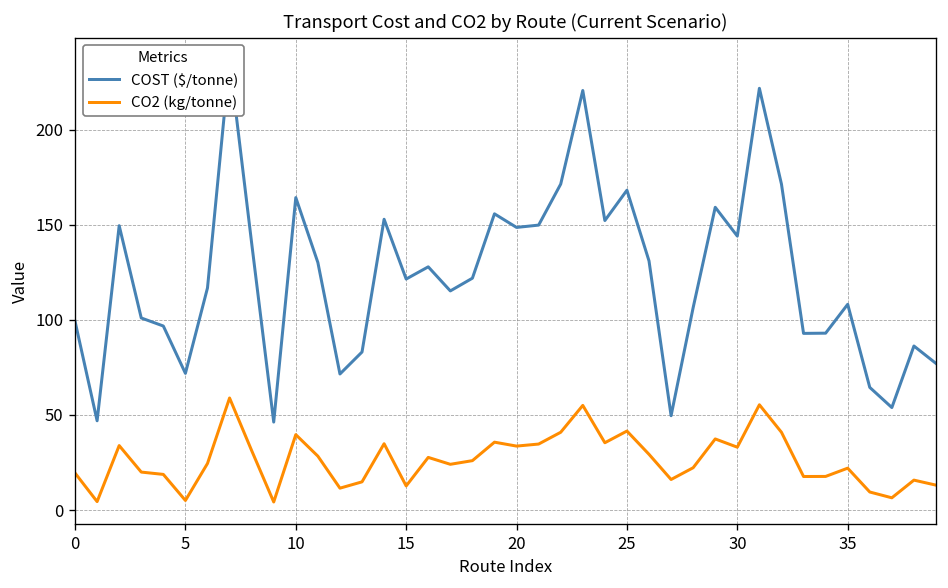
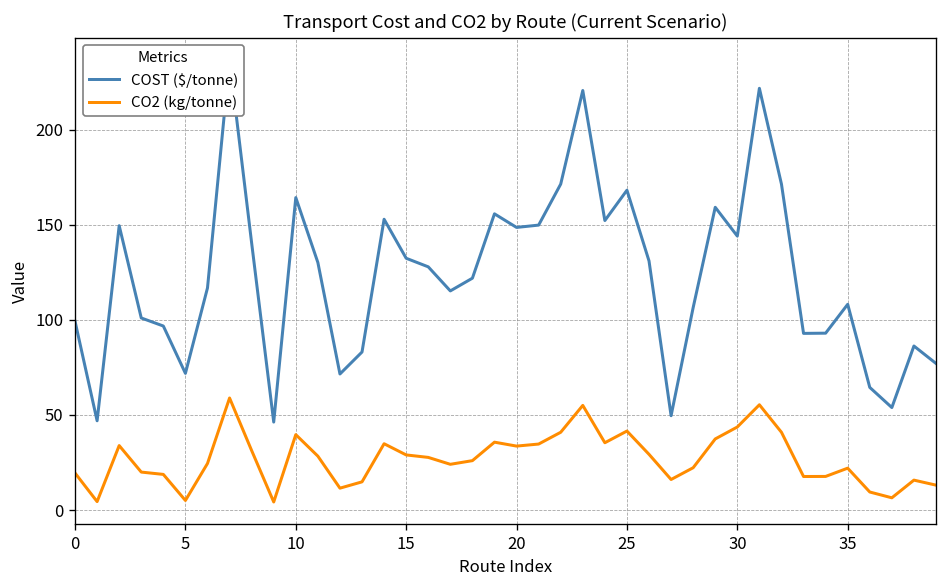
COST ($/tonne), 15: 122 -> 132
CO2 (kg/tonne), 15: 13 -> 29
CO2 (kg/tonne), 30: 33 -> 44
